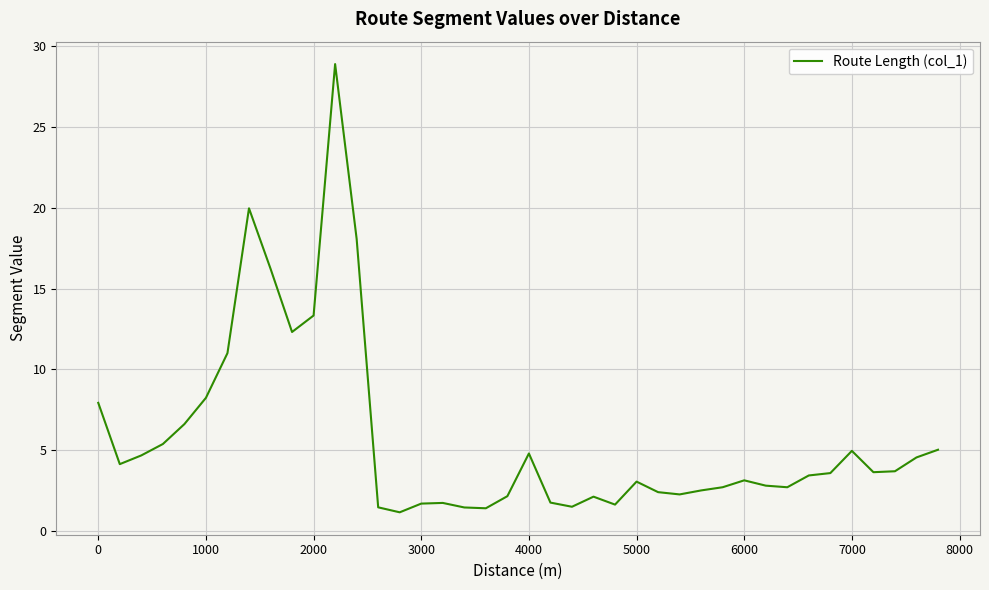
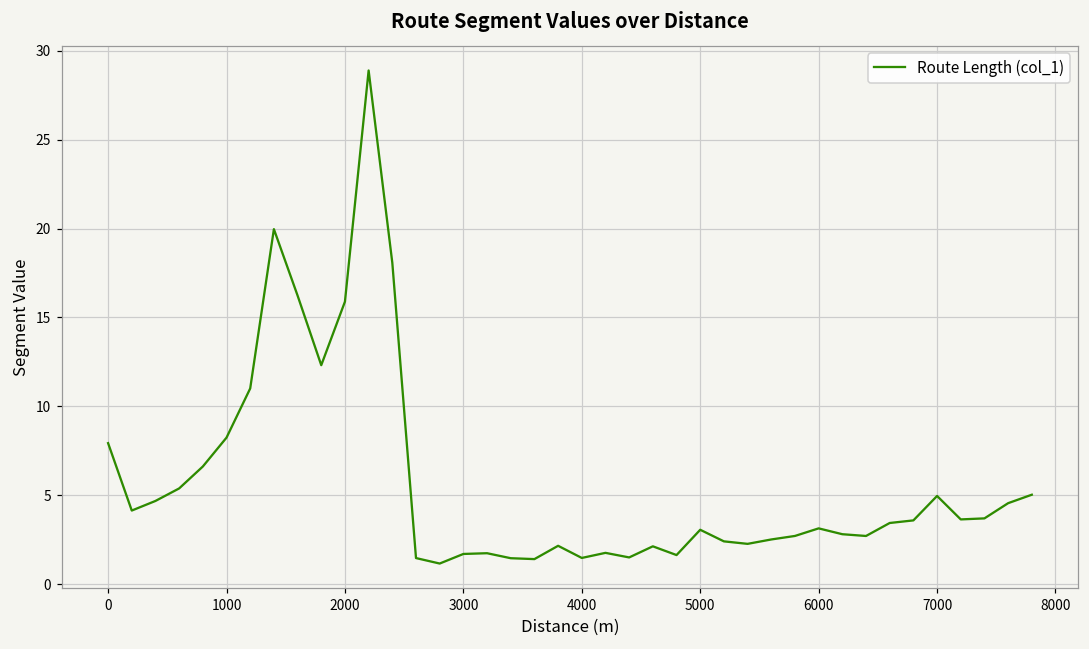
2000: 13.3 -> 15.9
4000: 4.8 -> 1.5
